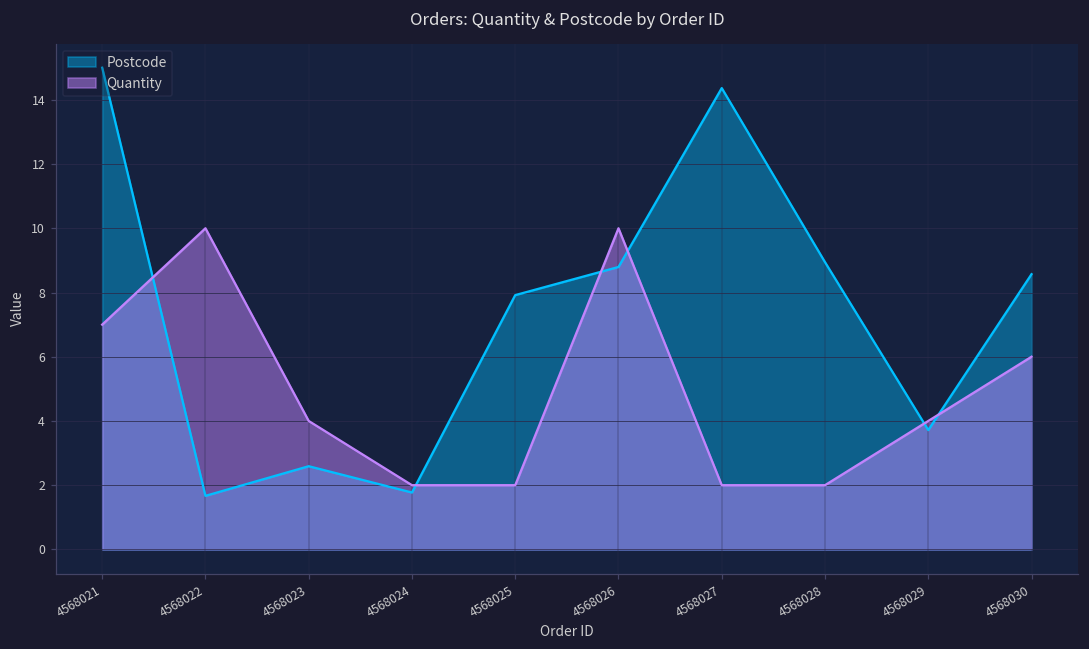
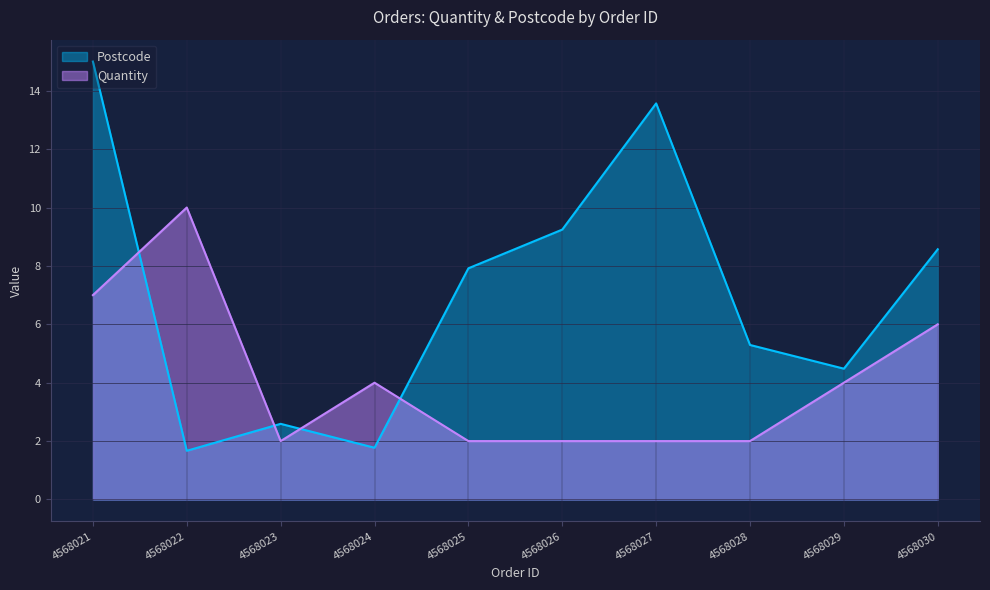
Quantity, 4568023: 4 -> 2
Quantity, 4568024: 2 -> 4
Postcode, 4568026: 8.8 -> 9.2
Quantity, 4568026: 10 -> 2
Postcode, 4568027: 14.4 -> 13.6
Postcode, 4568028: 8.9 -> 5.3
Postcode, 4568029: 3.7 -> 4.5
